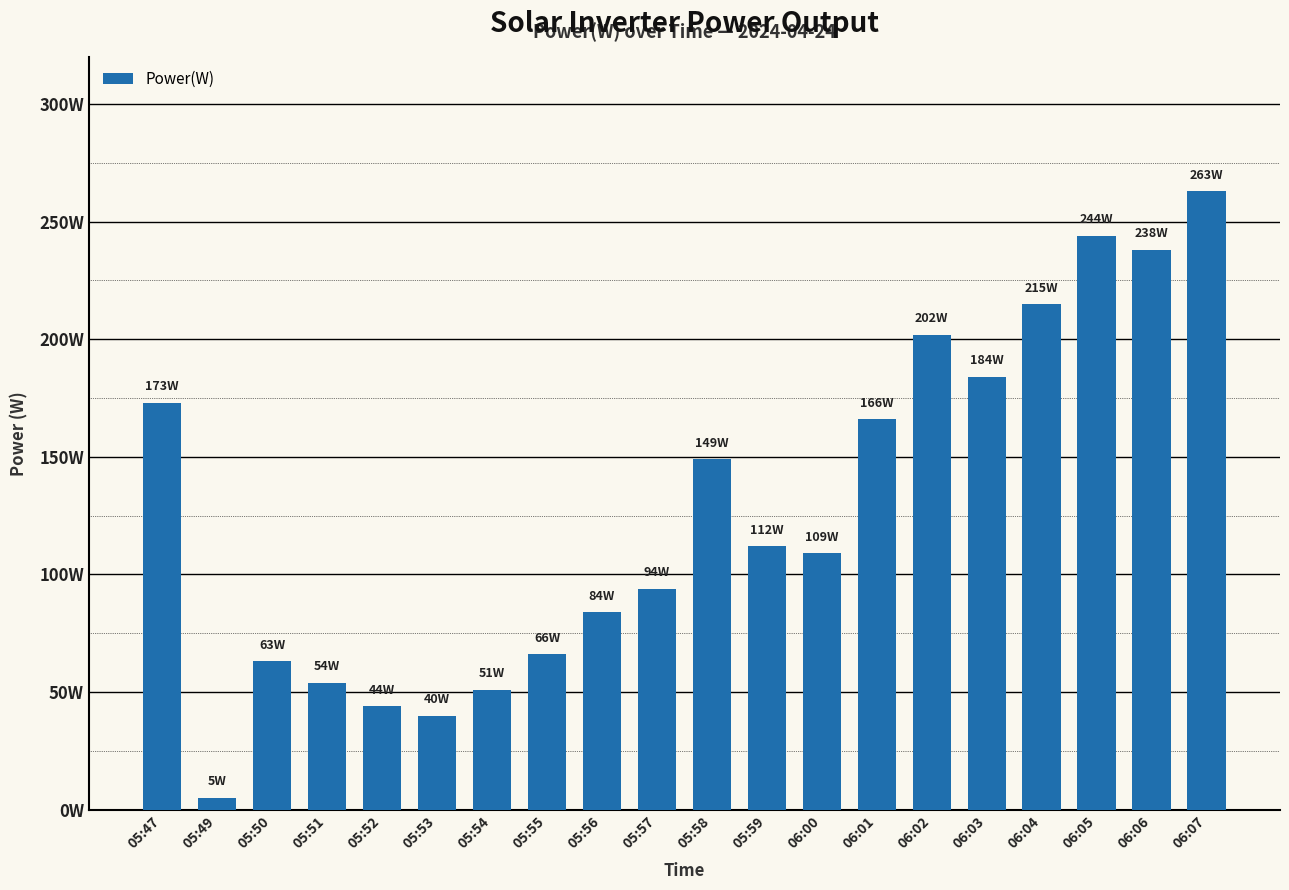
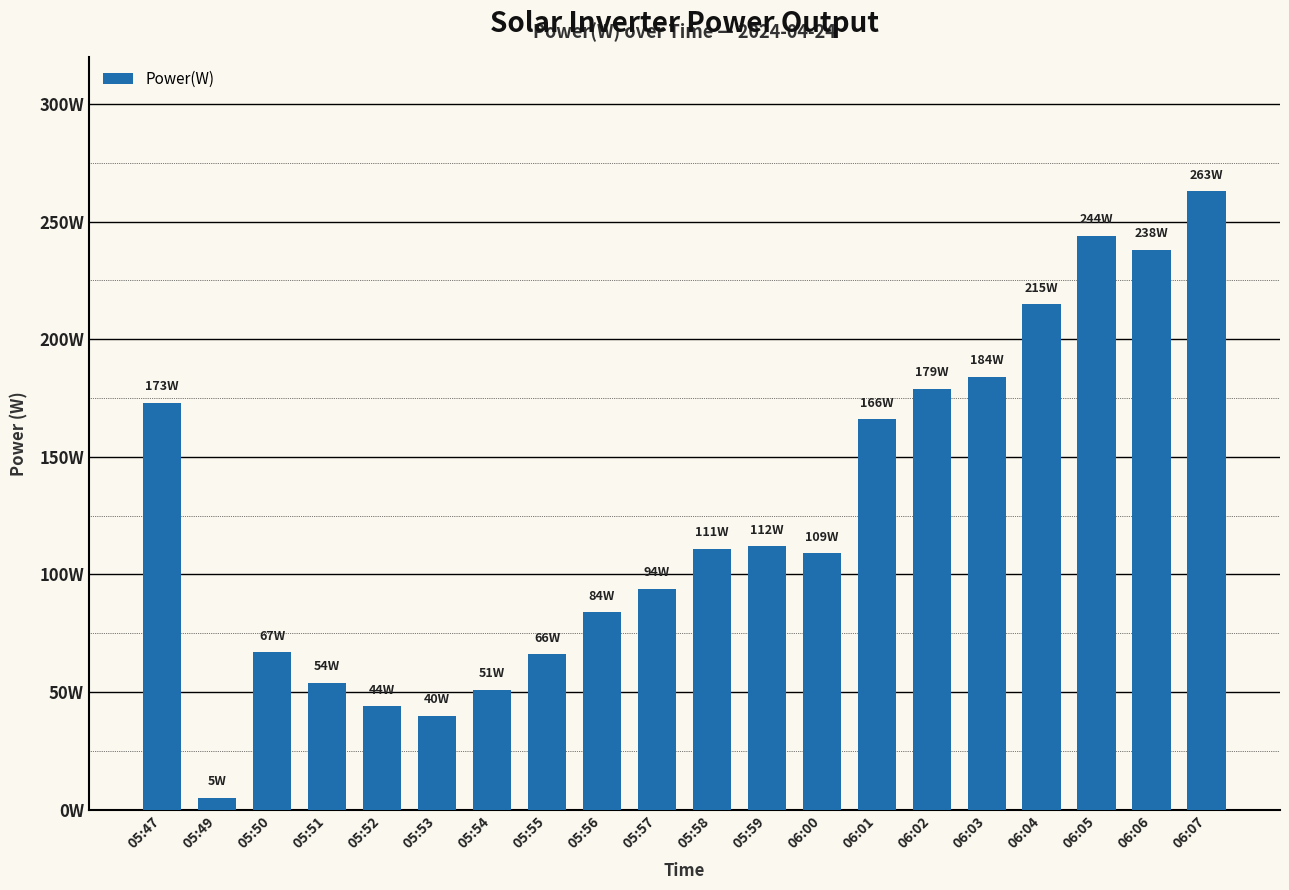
05:50: 63W -> 67W
05:58: 149W -> 111W
06:02: 202W -> 179W
